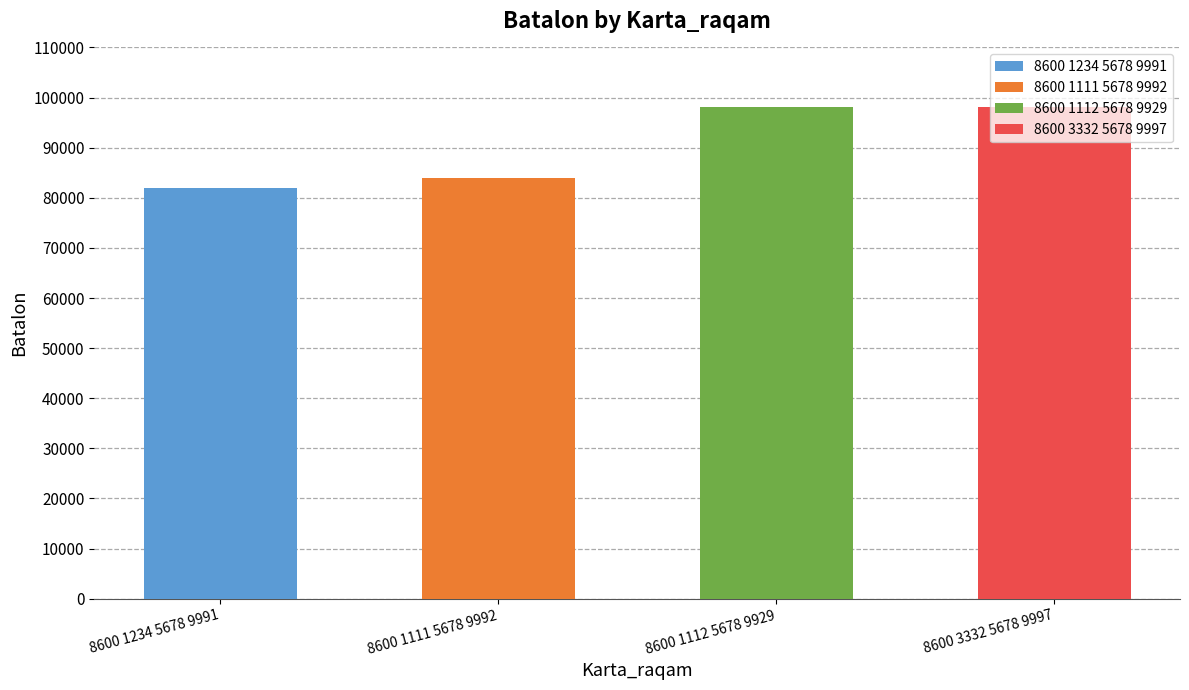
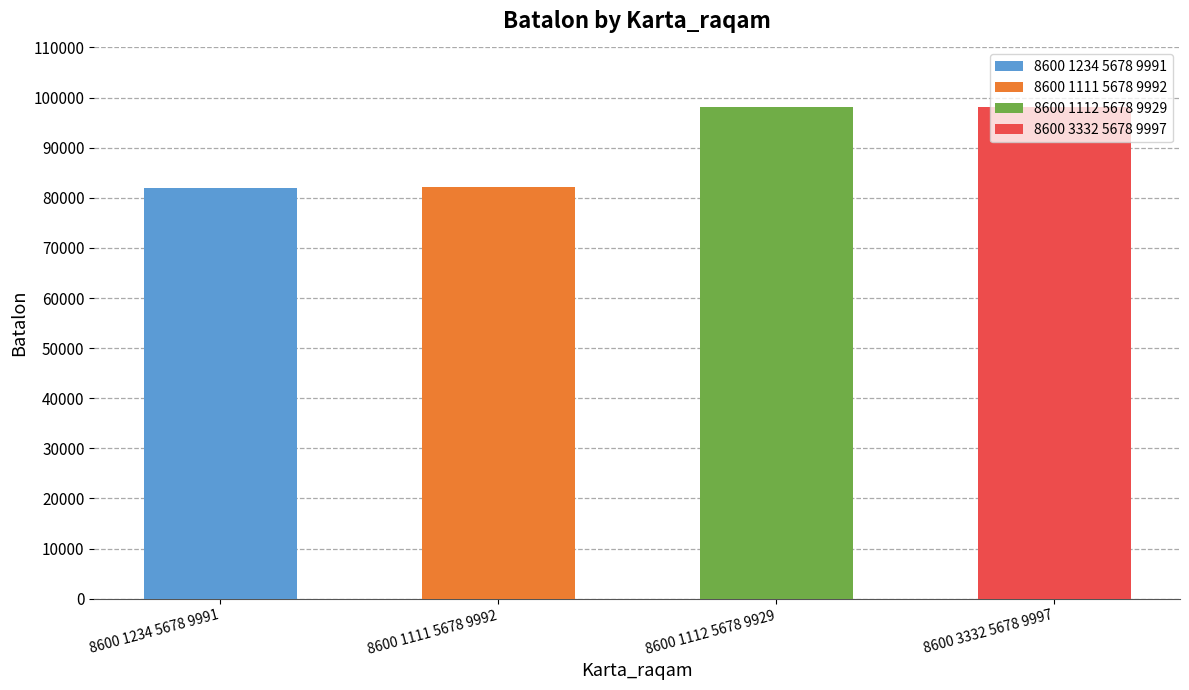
8600 1111 5678 9992: 84000 -> 82000
